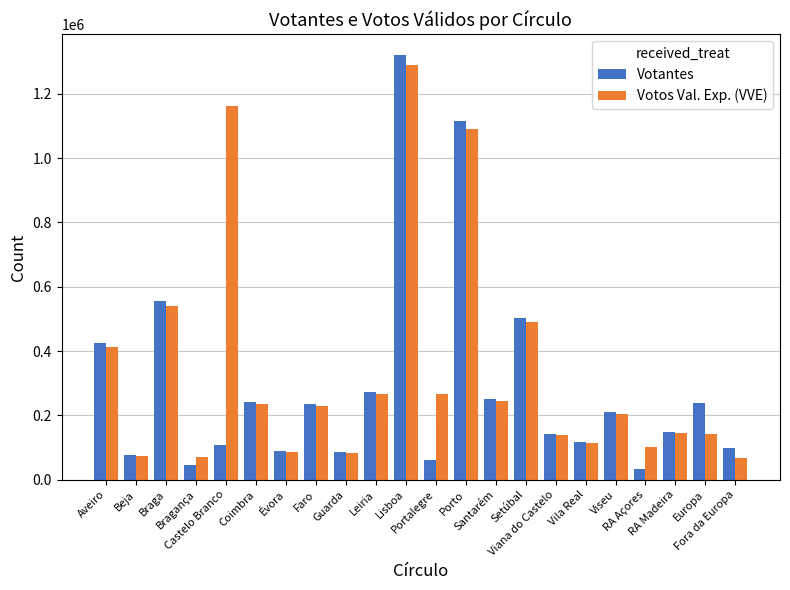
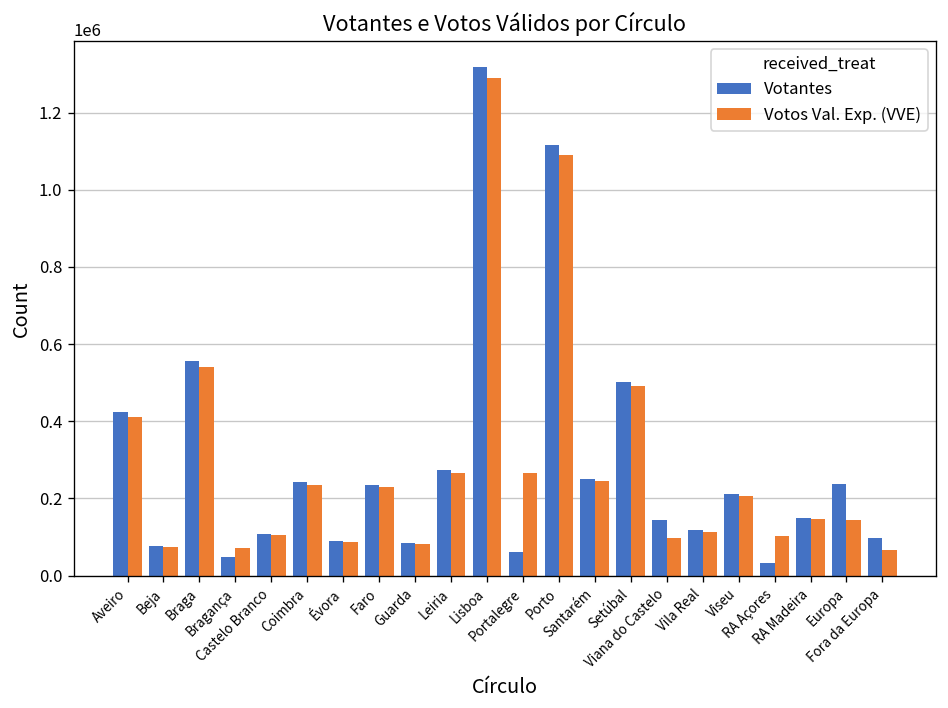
Votos Val. Exp. (VVE), Castelo Branco: 1160000 -> 110000
Votos Val. Exp. (VVE), Viana do Castelo: 140000 -> 100000
